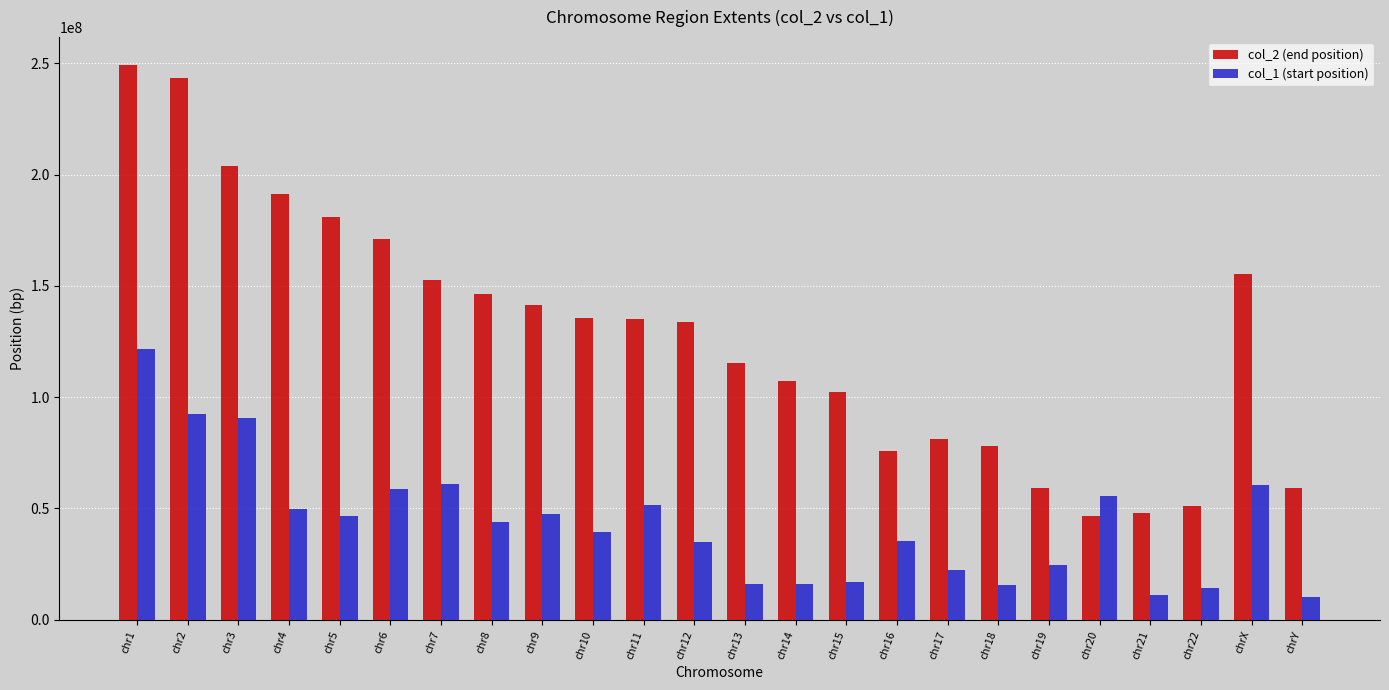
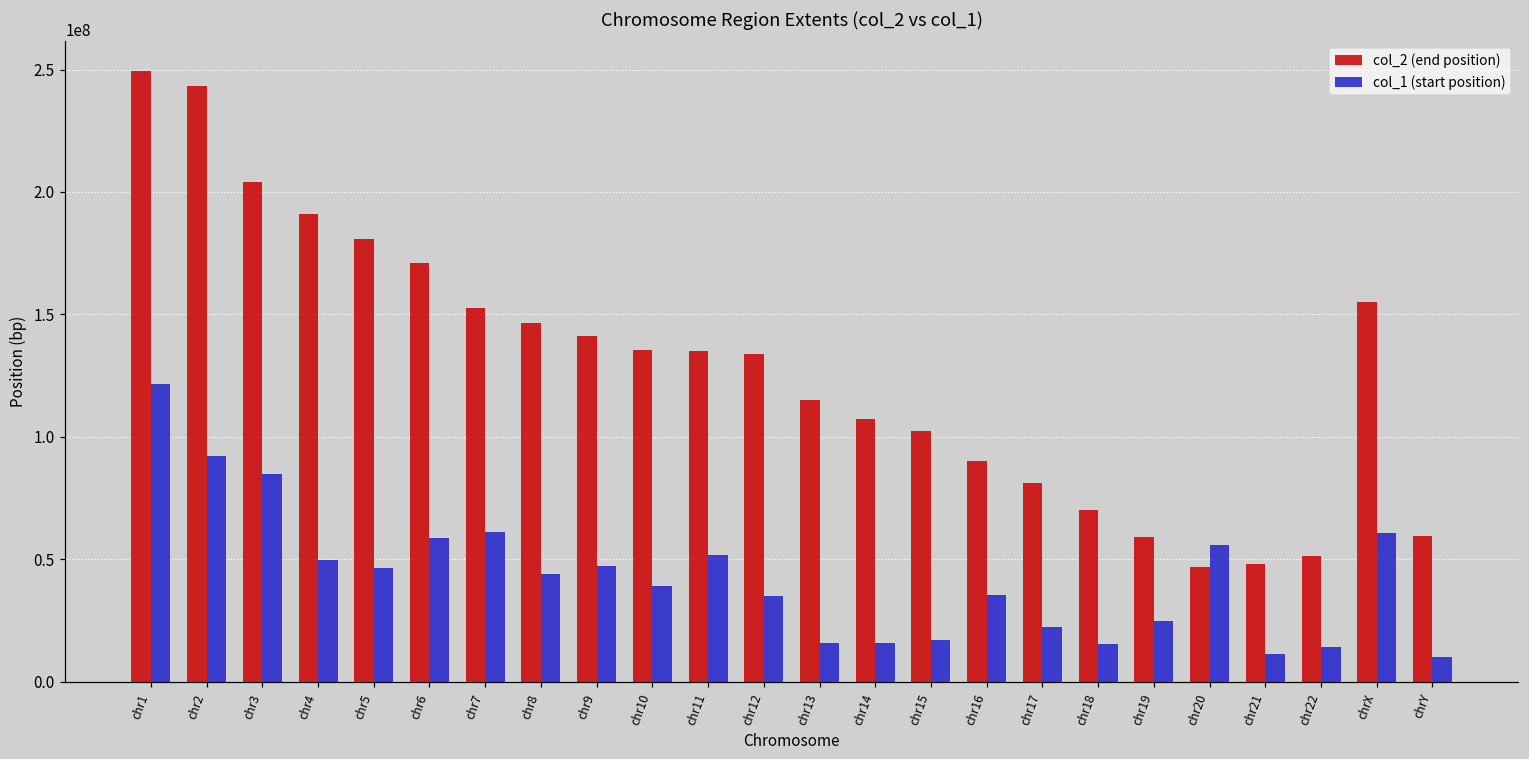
col_1 (start position), chr3: 91000000 -> 85000000
col_2 (end position), chr16: 76000000 -> 90000000
col_2 (end position), chr18: 78000000 -> 70000000
